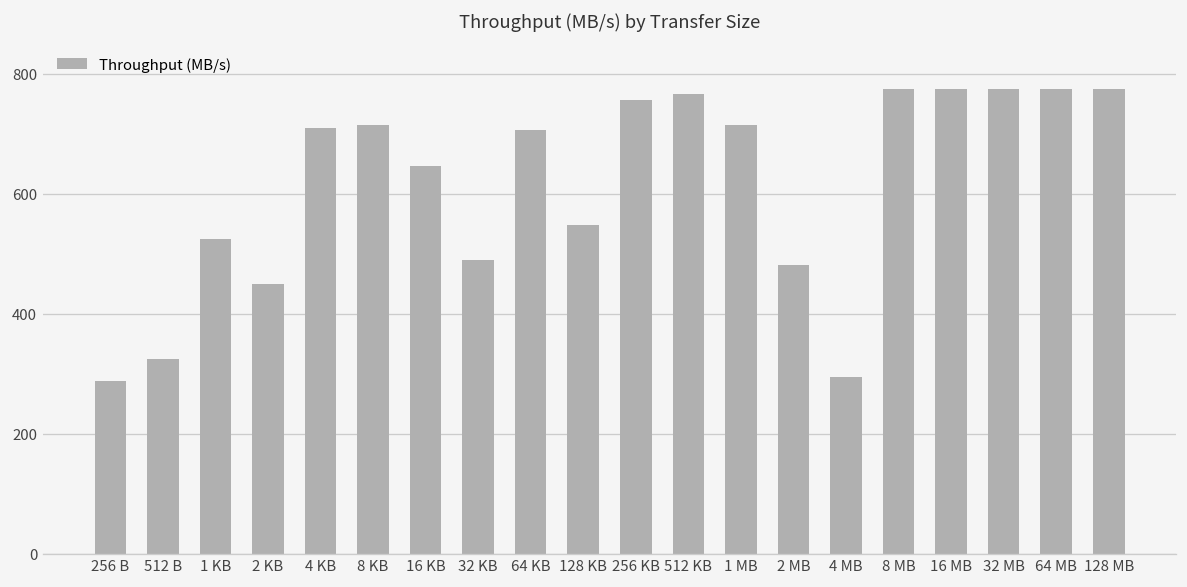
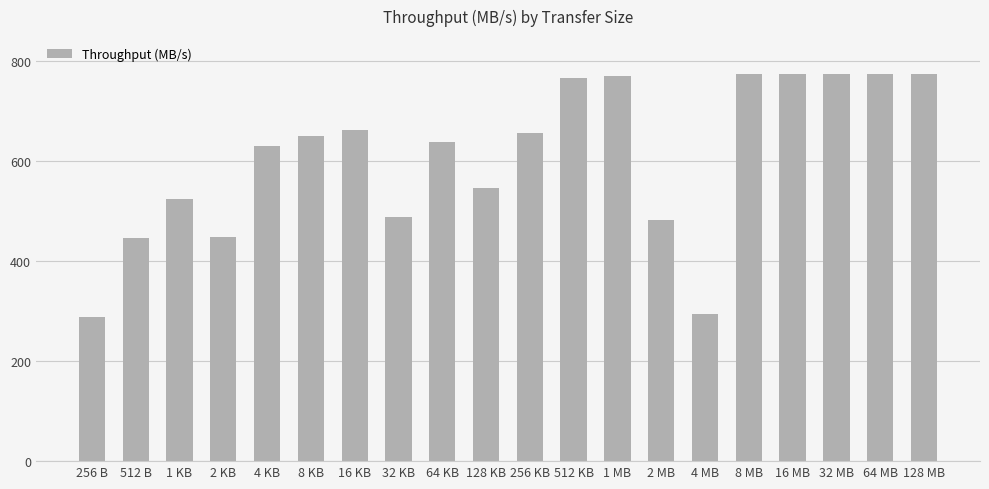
512 B: 320 -> 450
4 KB: 710 -> 630
8 KB: 710 -> 650
16 KB: 650 -> 660
64 KB: 710 -> 640
256 KB: 760 -> 660
1 MB: 710 -> 770
